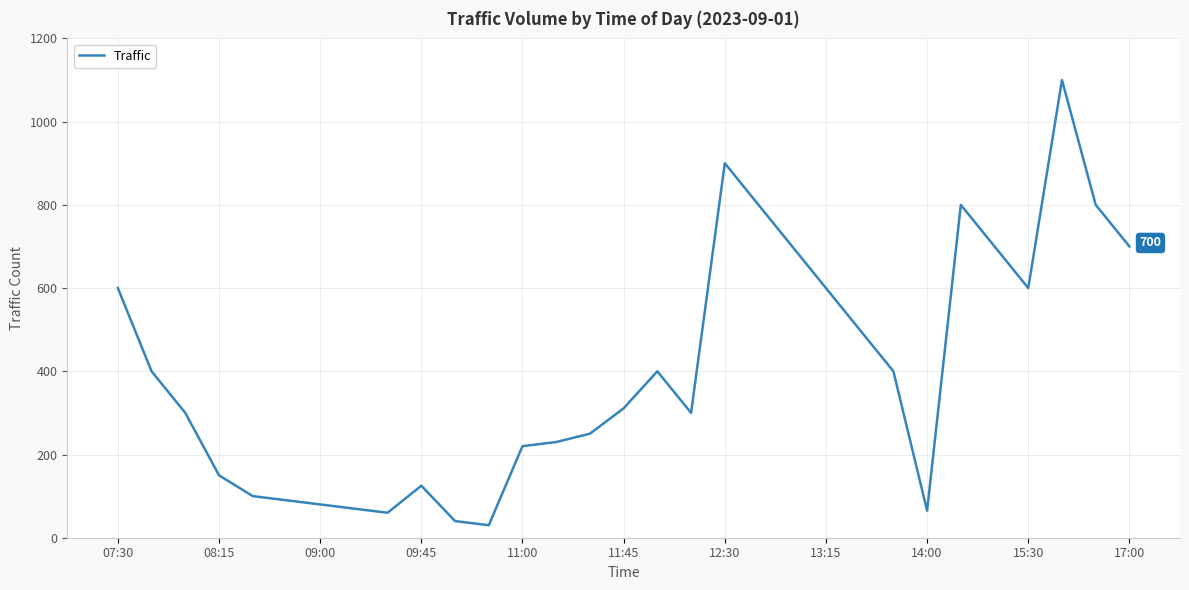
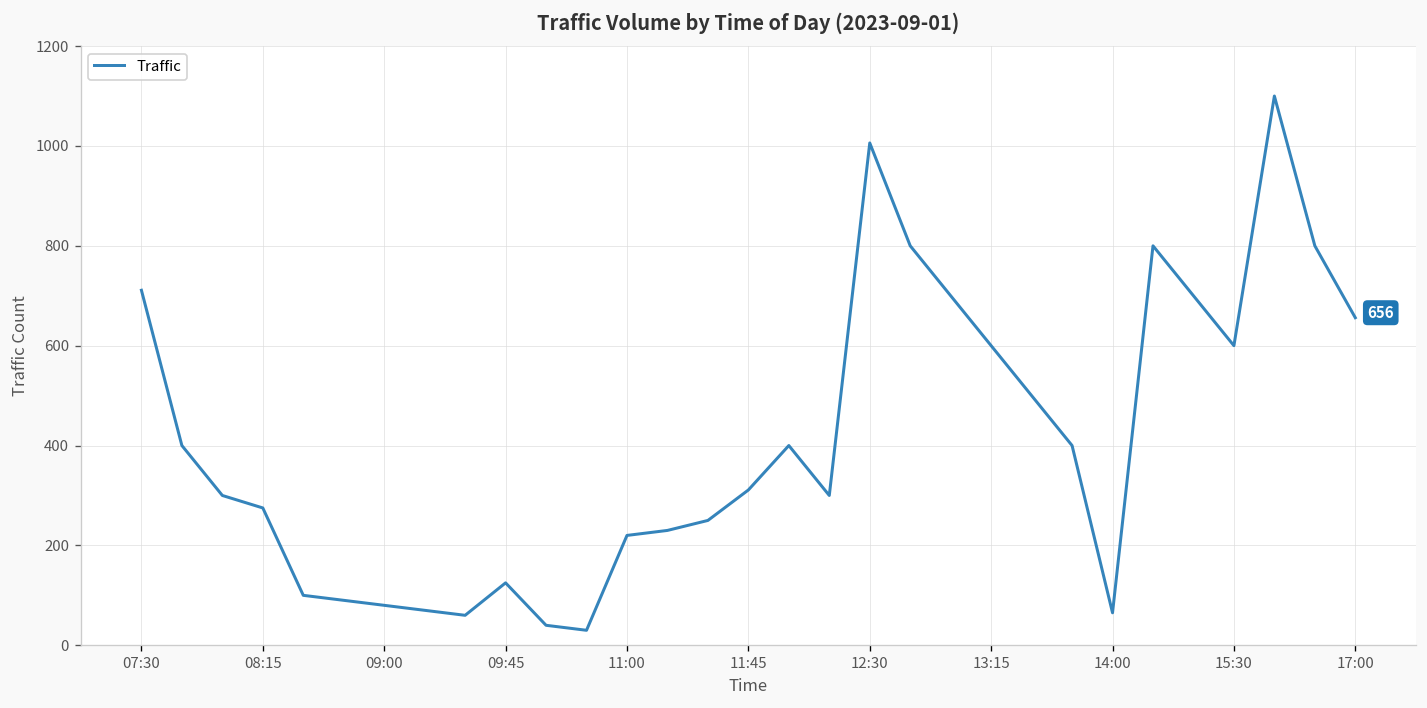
07:30: 600 -> 710
08:15: 150 -> 280
12:30: 900 -> 1010
17:00: 700 -> 656
